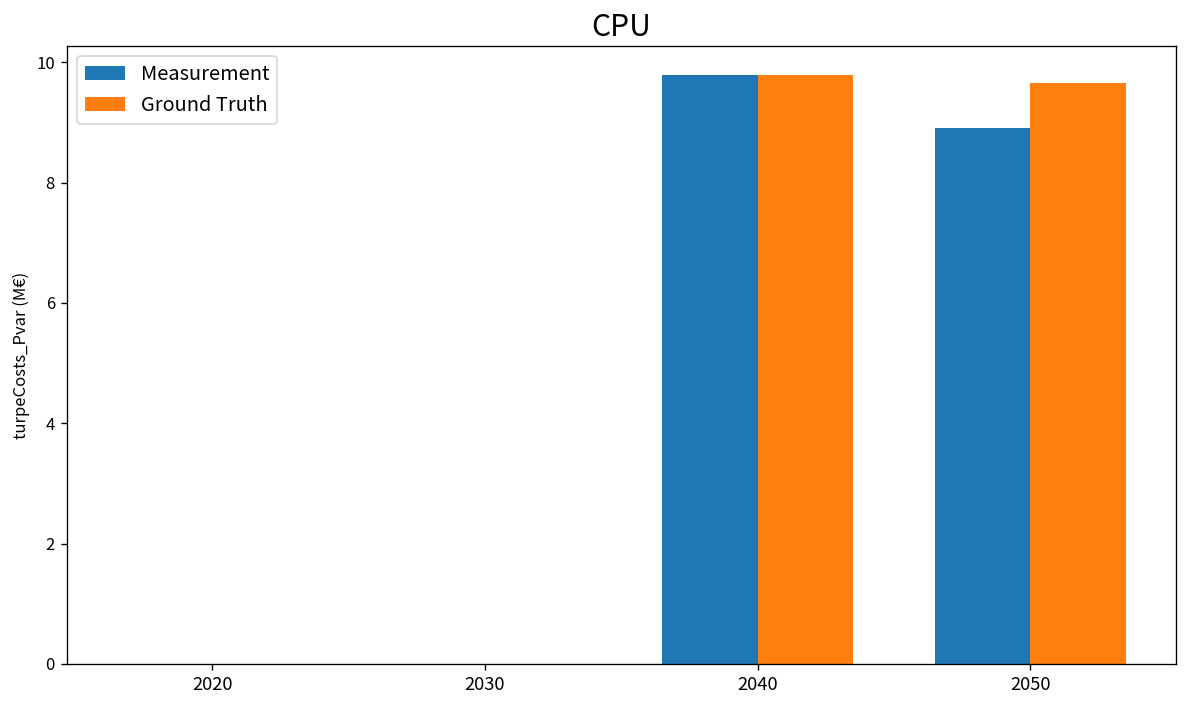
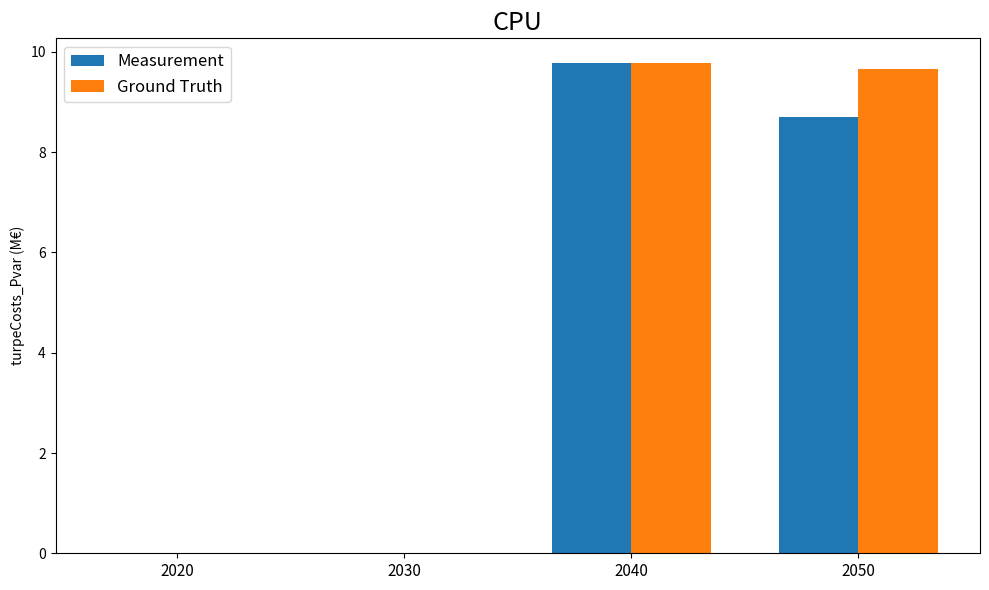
Measurement, 2050: 8.9 -> 8.7
